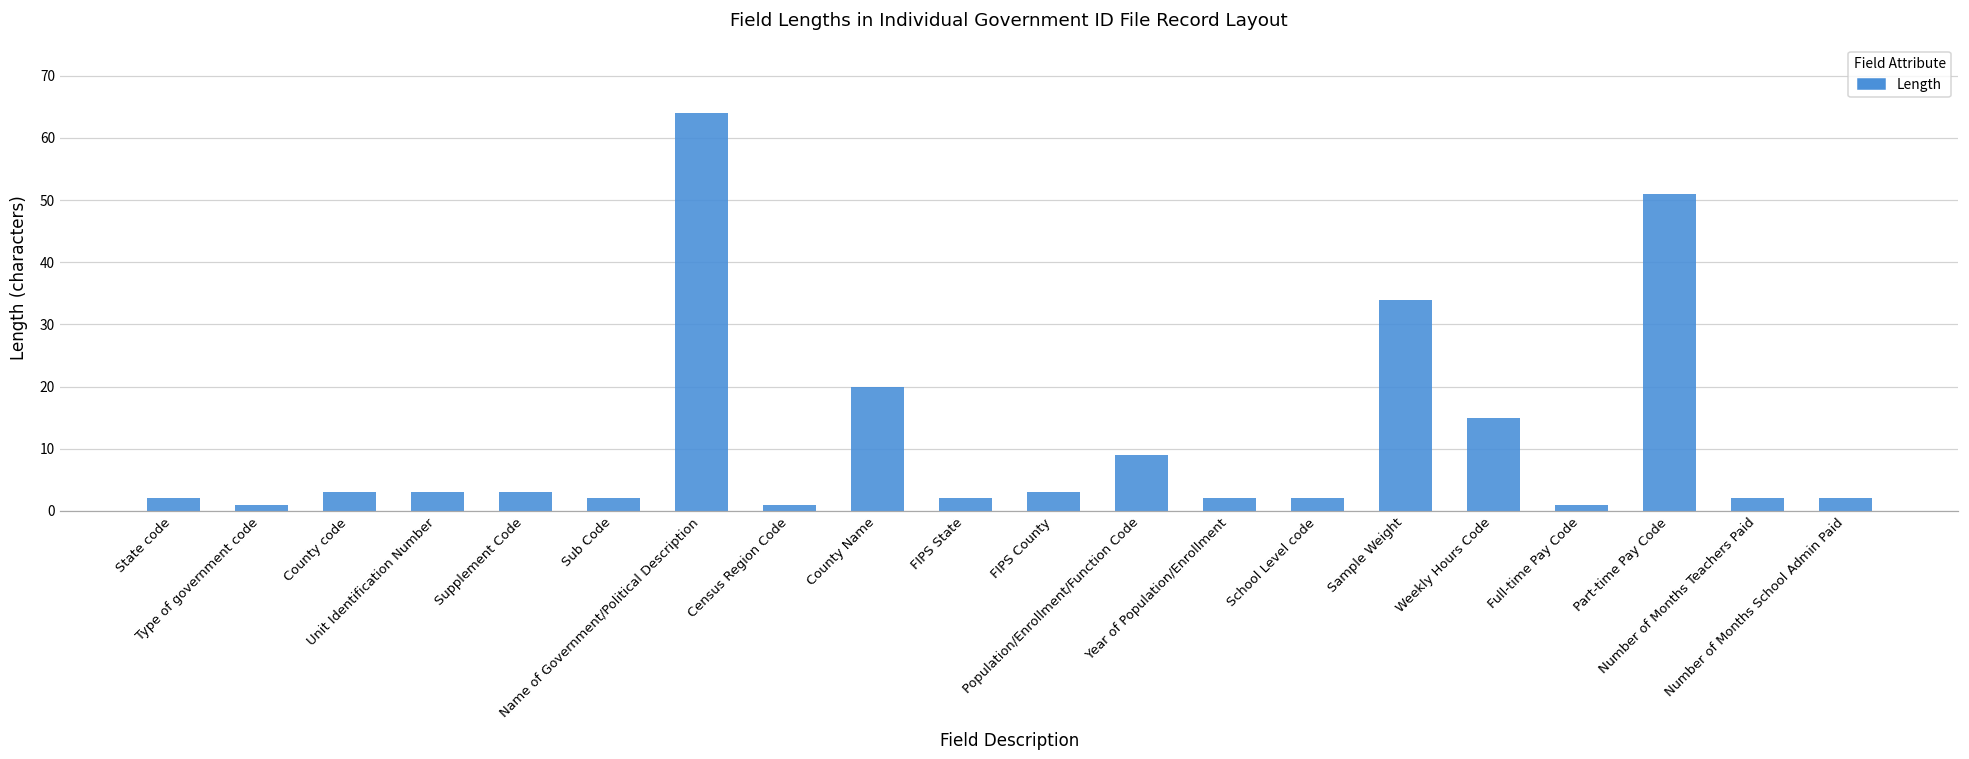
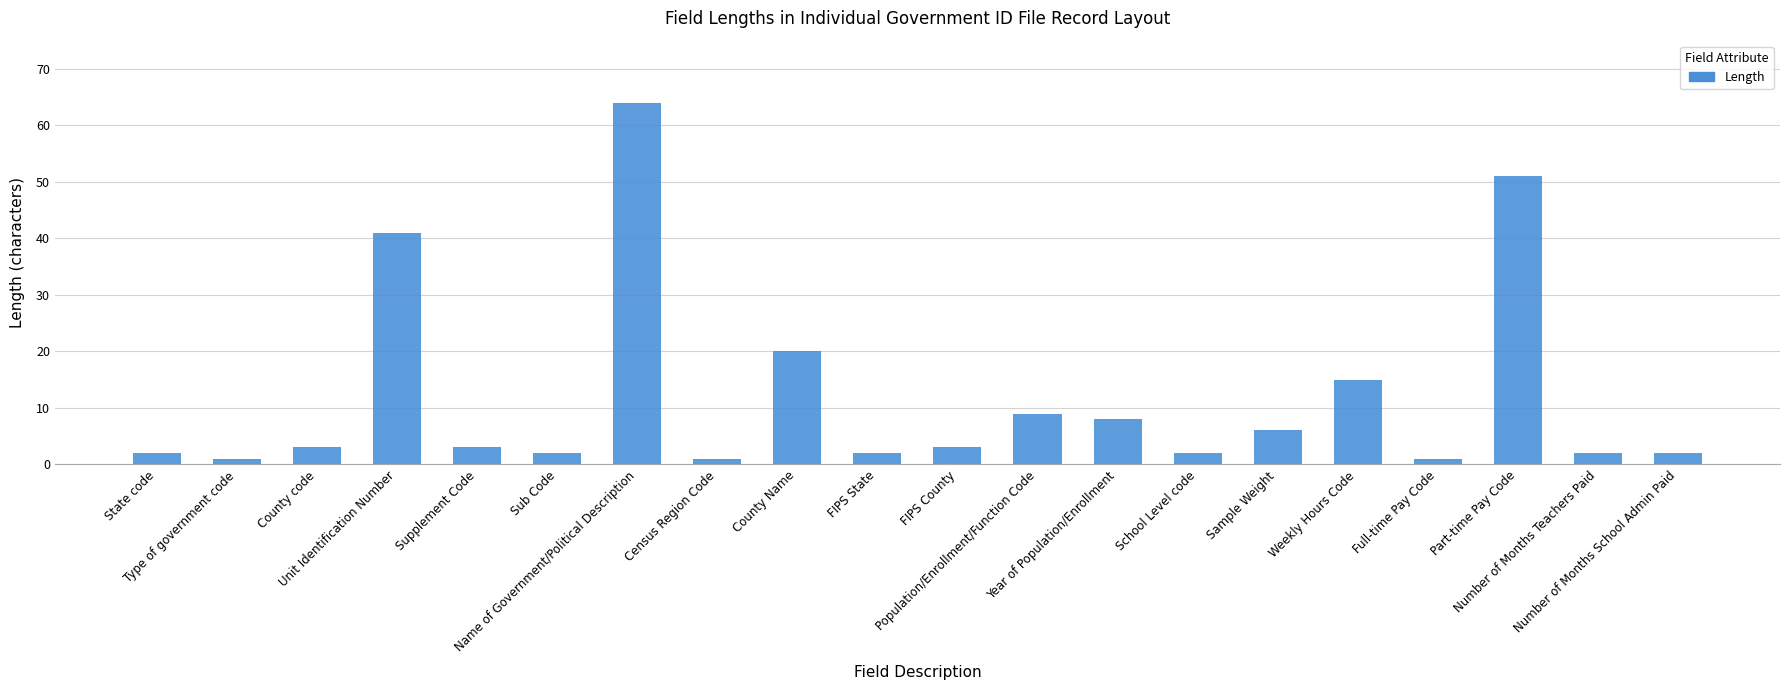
Unit Identification Number: 3 -> 41
Year of Population/Enrollment: 2 -> 8
Sample Weight: 34 -> 6
